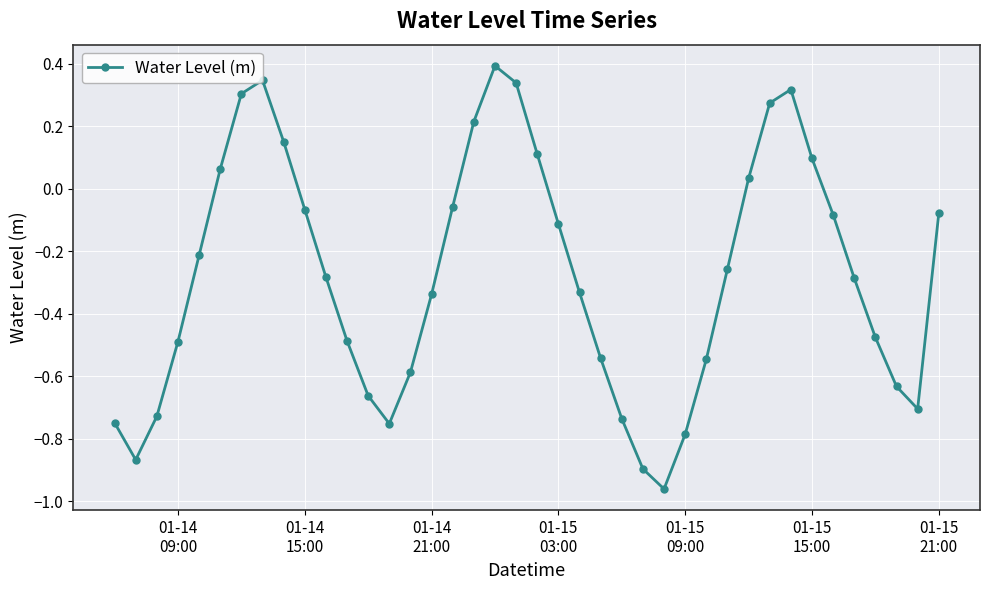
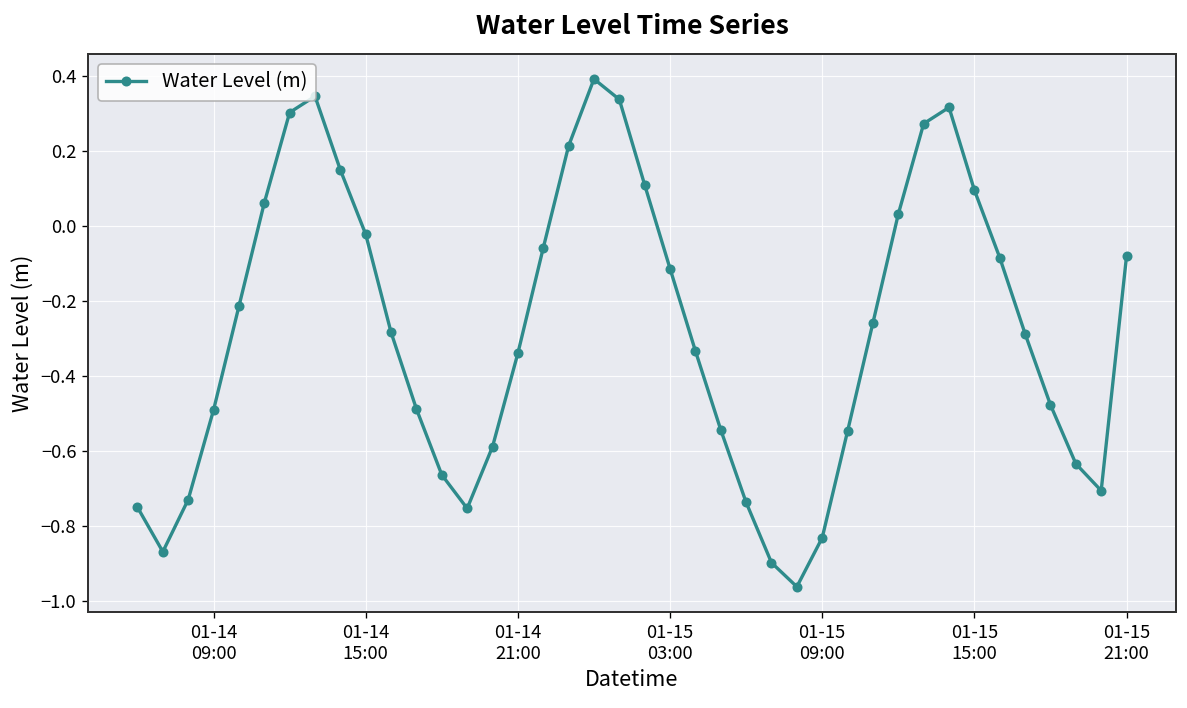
01-14 15:00: -0.07 -> -0.02
01-15 09:00: -0.79 -> -0.83
